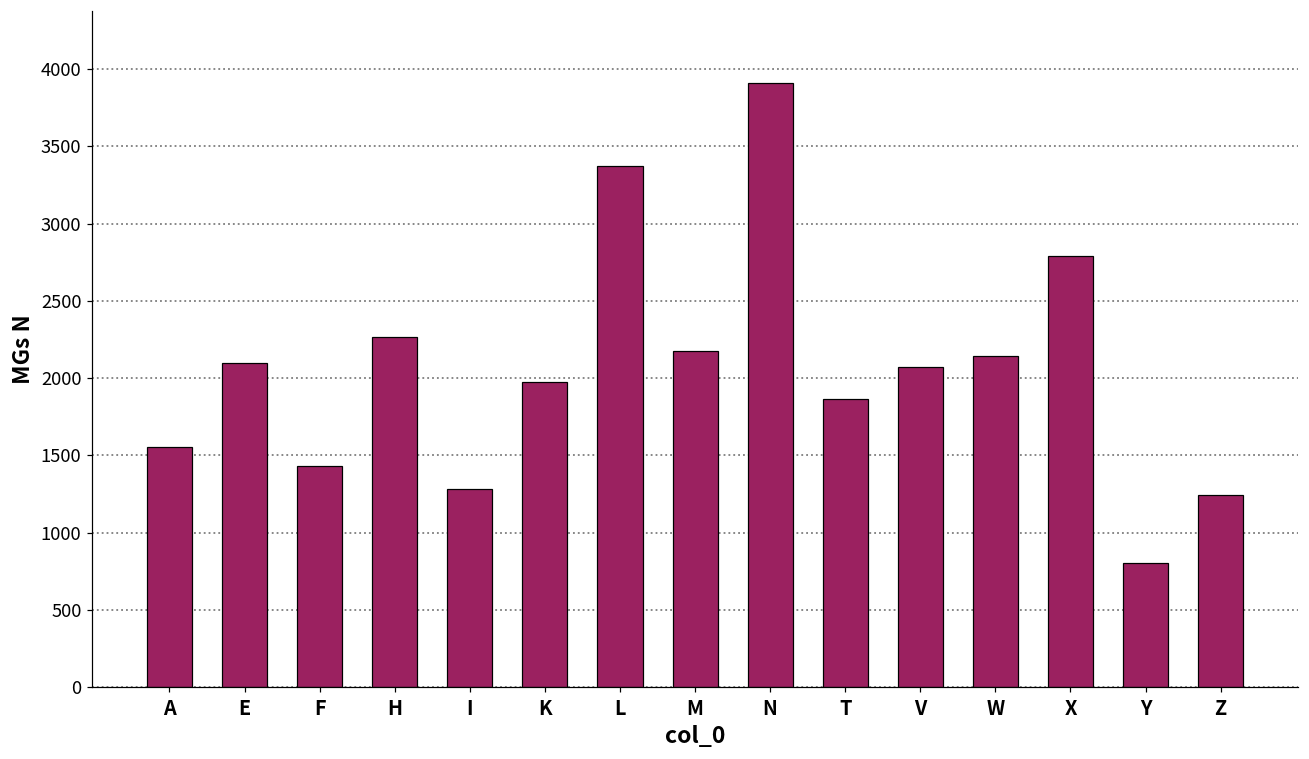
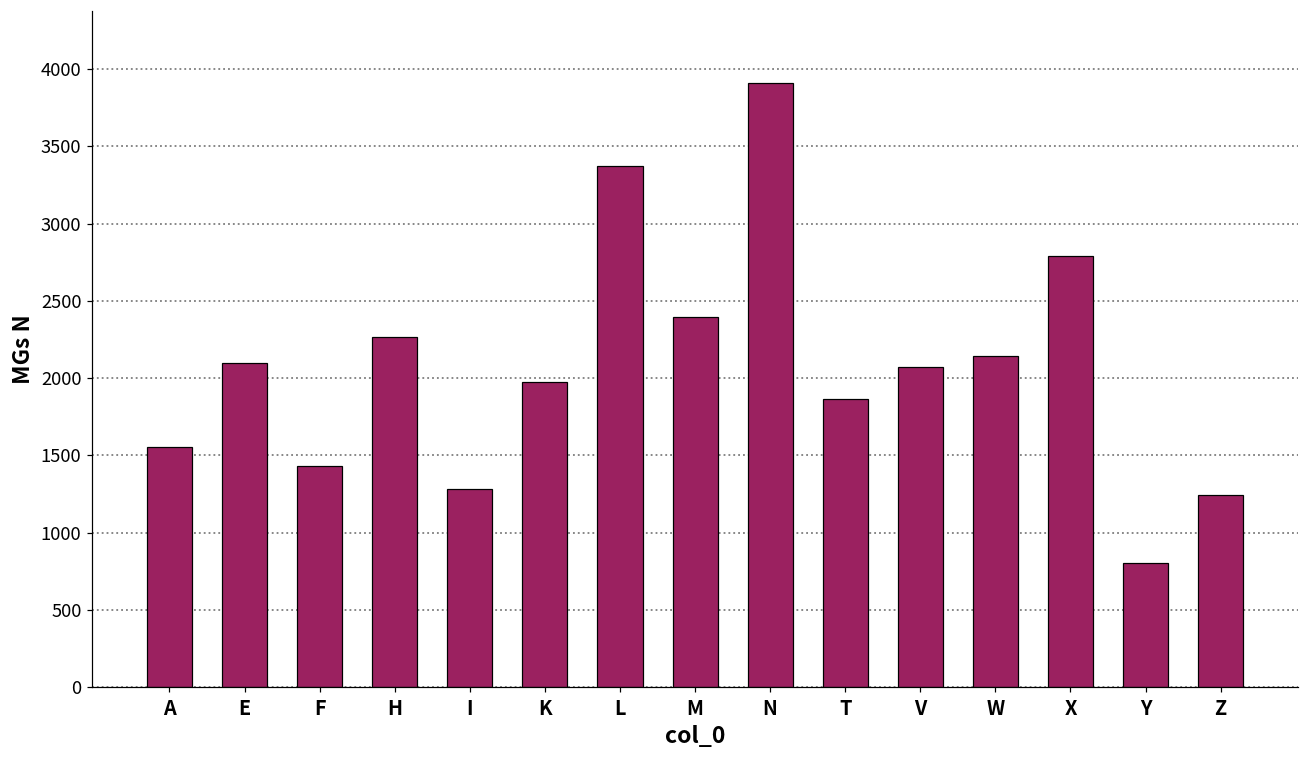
M: 2170 -> 2400
